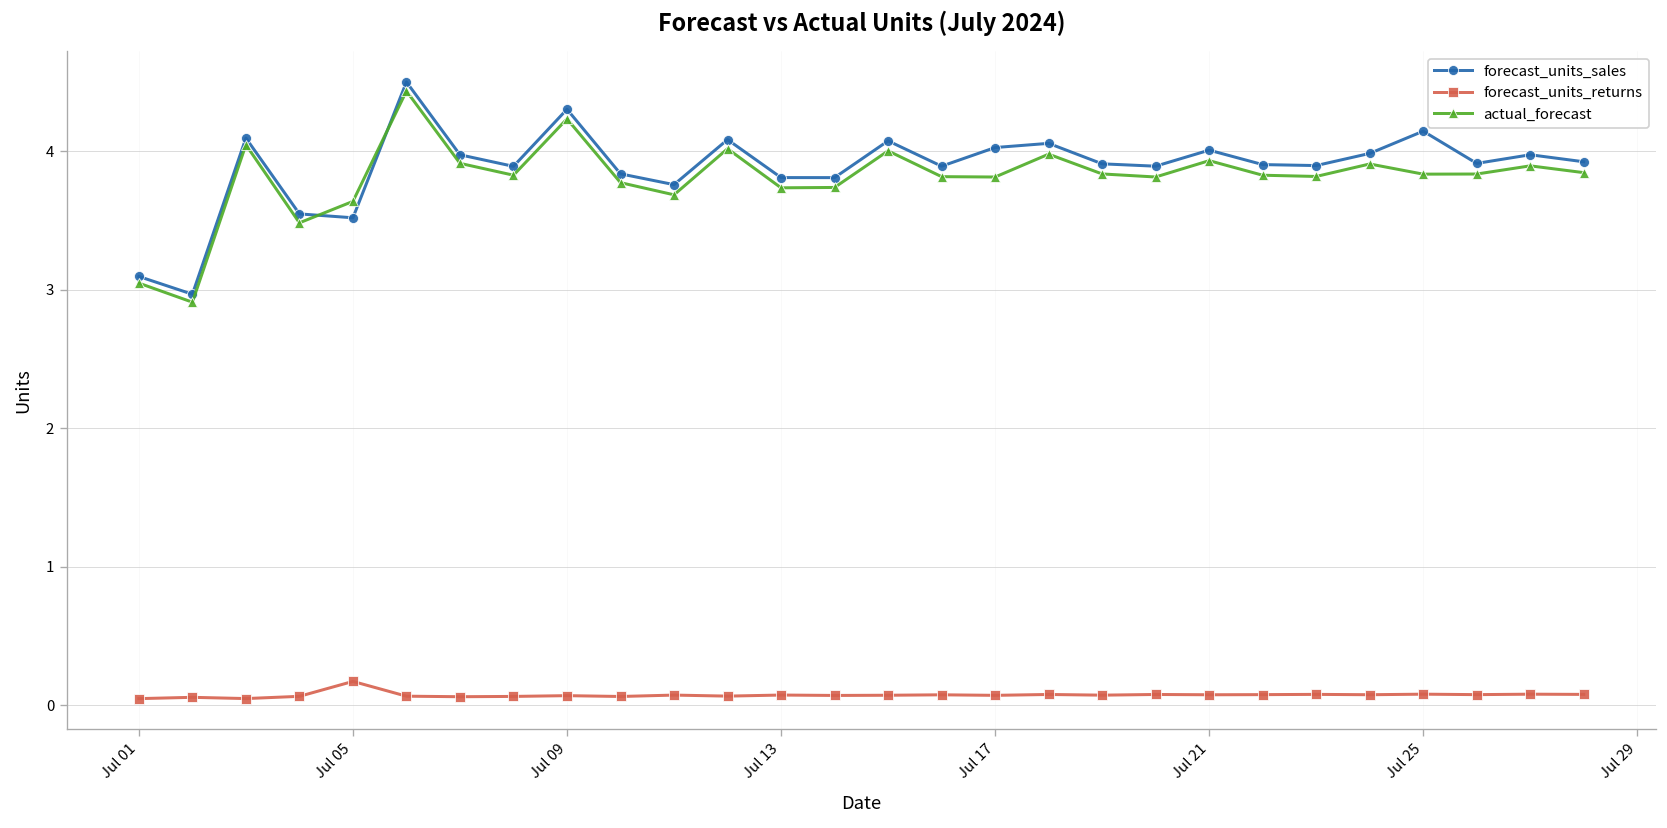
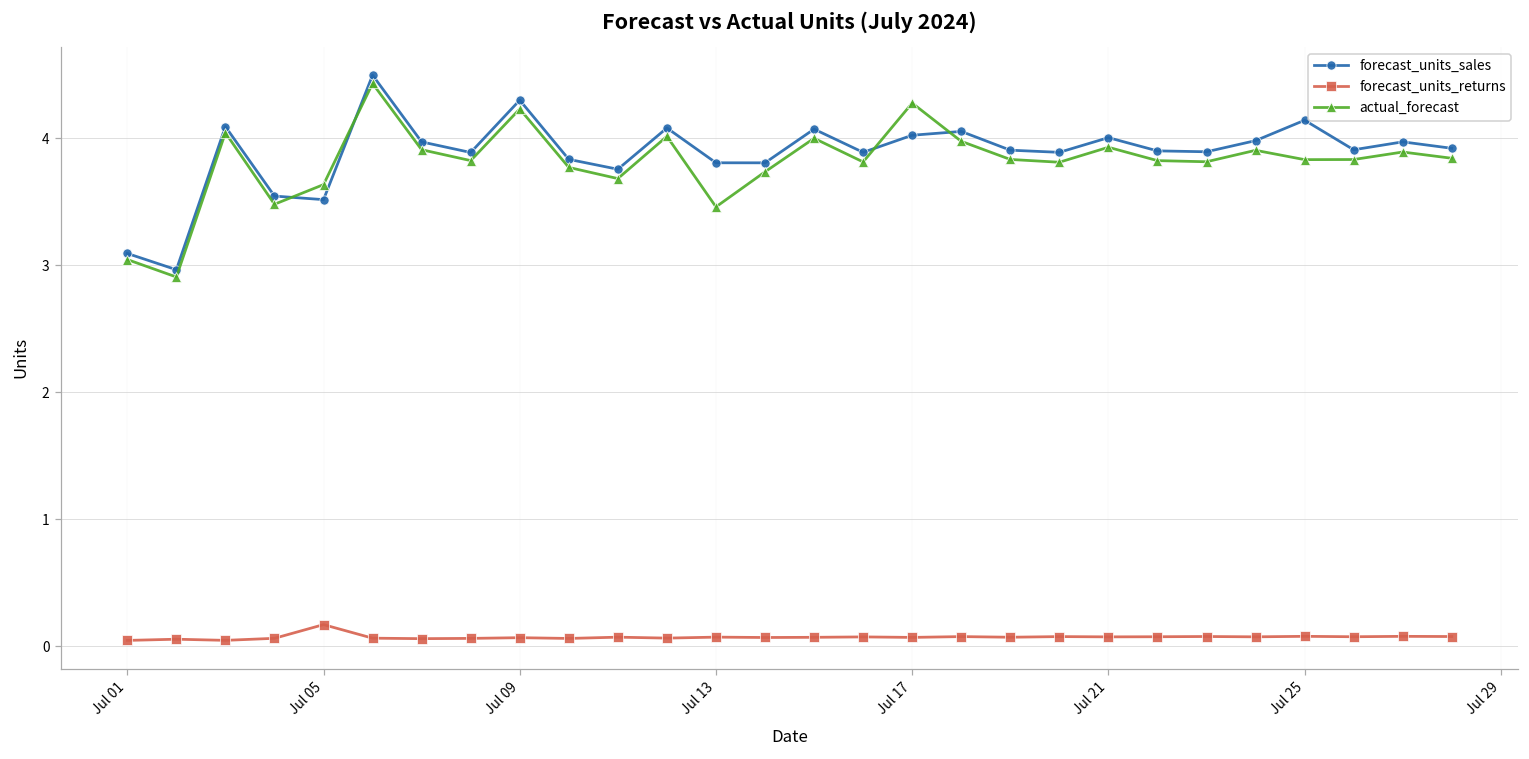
actual_forecast, Jul 13: 3.73 -> 3.46
actual_forecast, Jul 17: 3.81 -> 4.28
